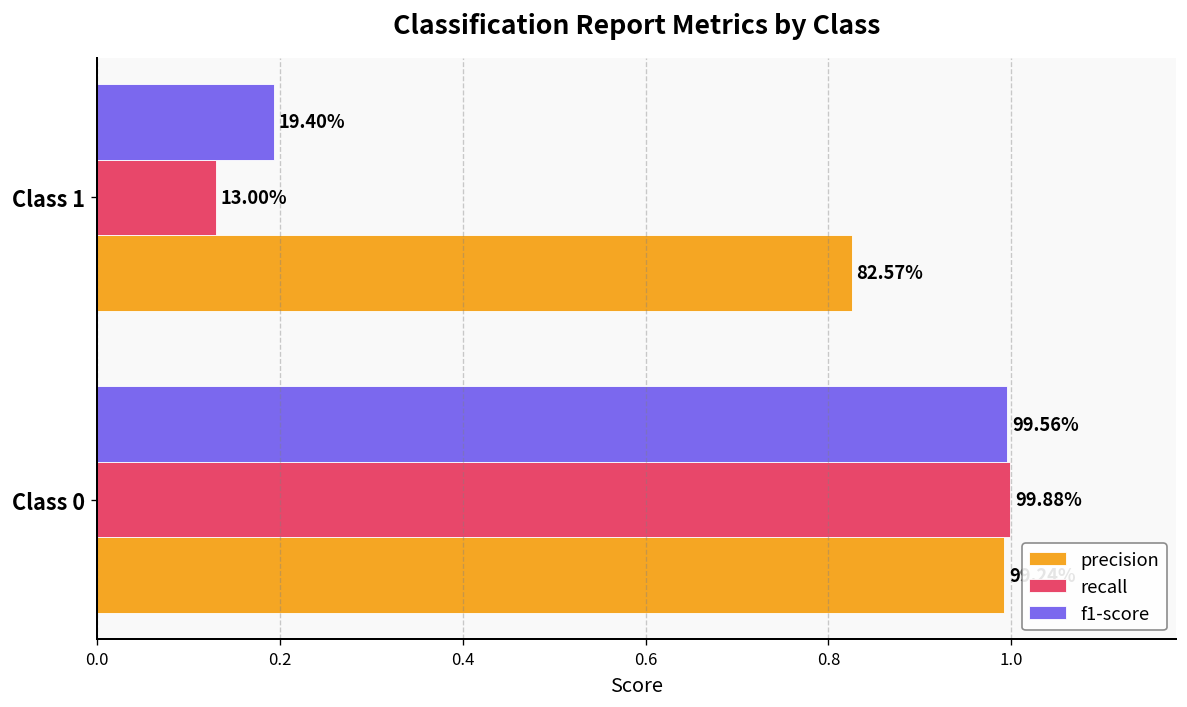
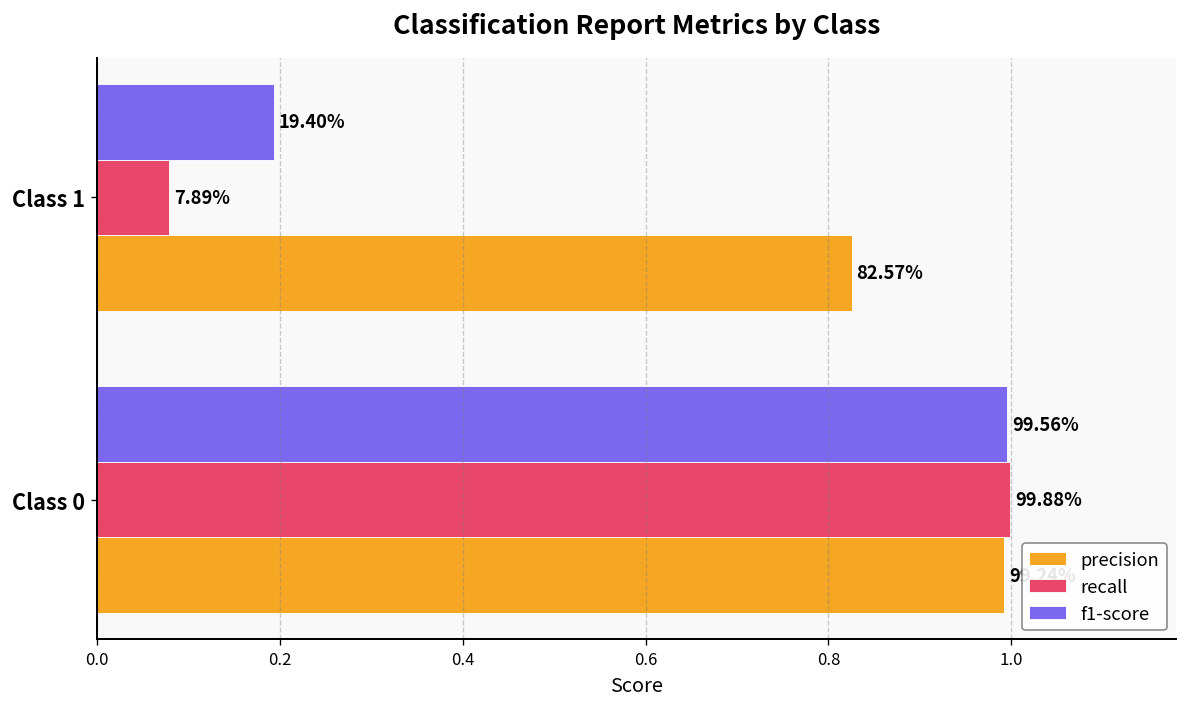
recall, Class 1: 13.00% -> 7.89%
